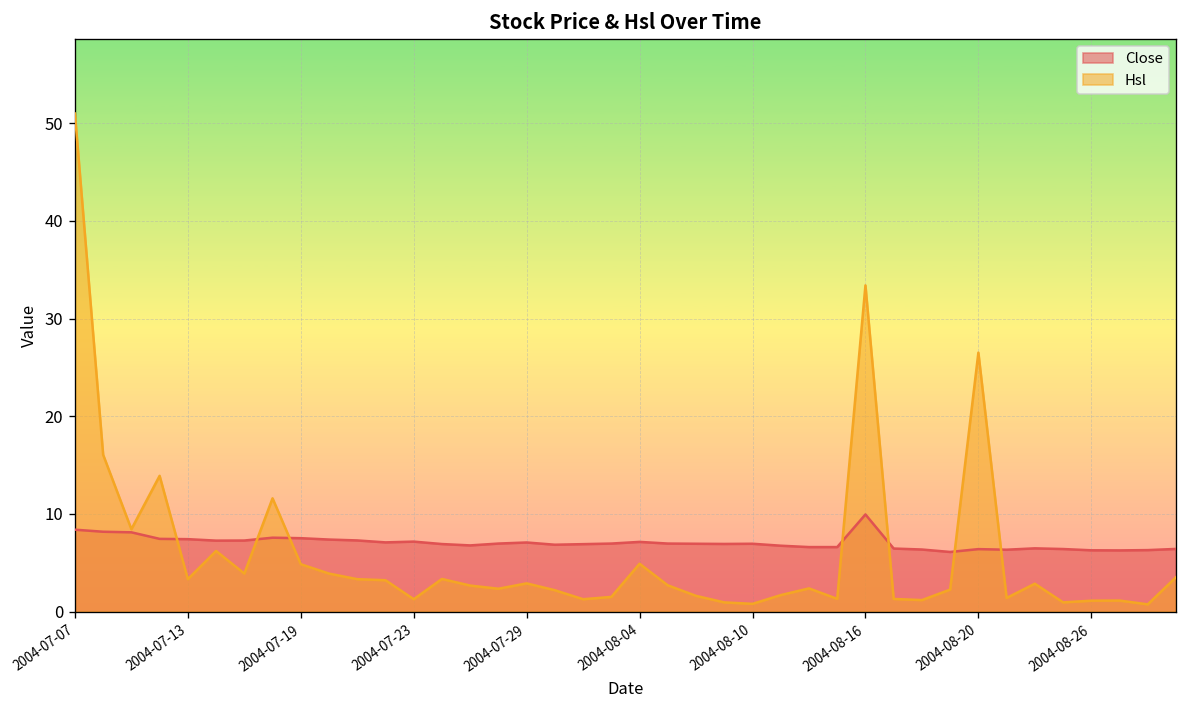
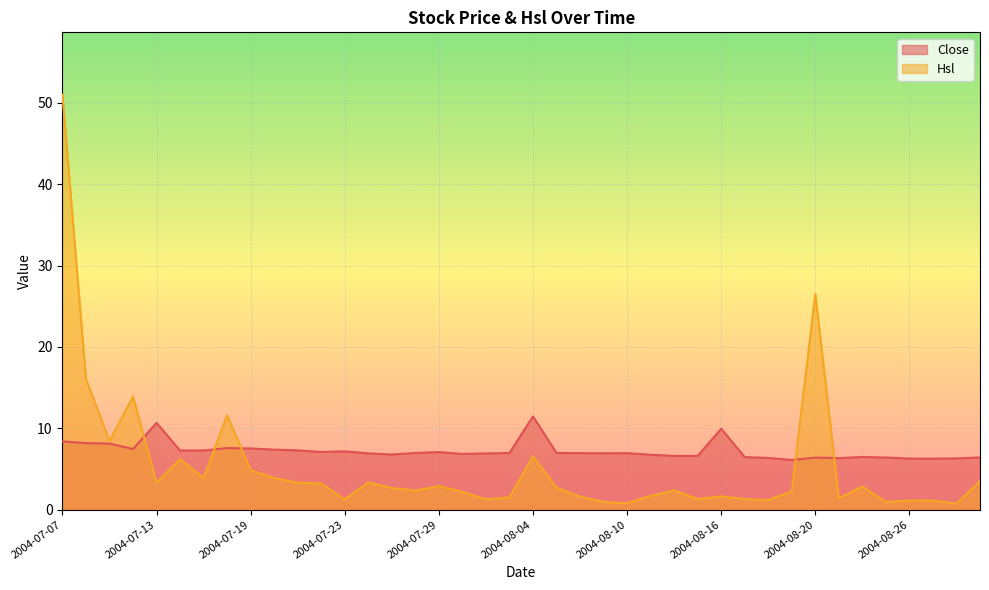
Close, 2004-07-13: 7 -> 11
Close, 2004-08-04: 7 -> 11
Hsl, 2004-08-04: 5 -> 7
Hsl, 2004-08-16: 33 -> 2
